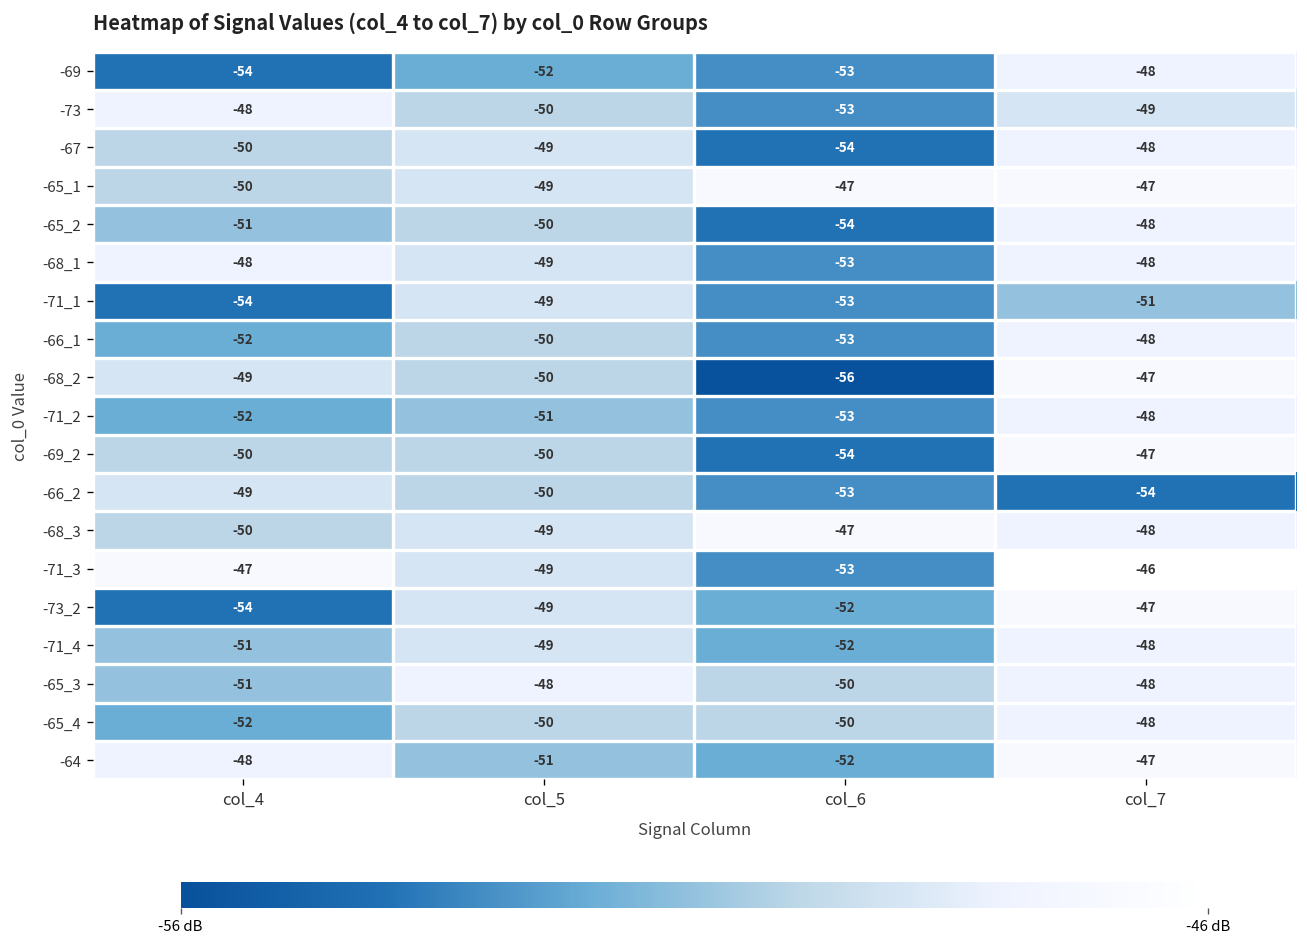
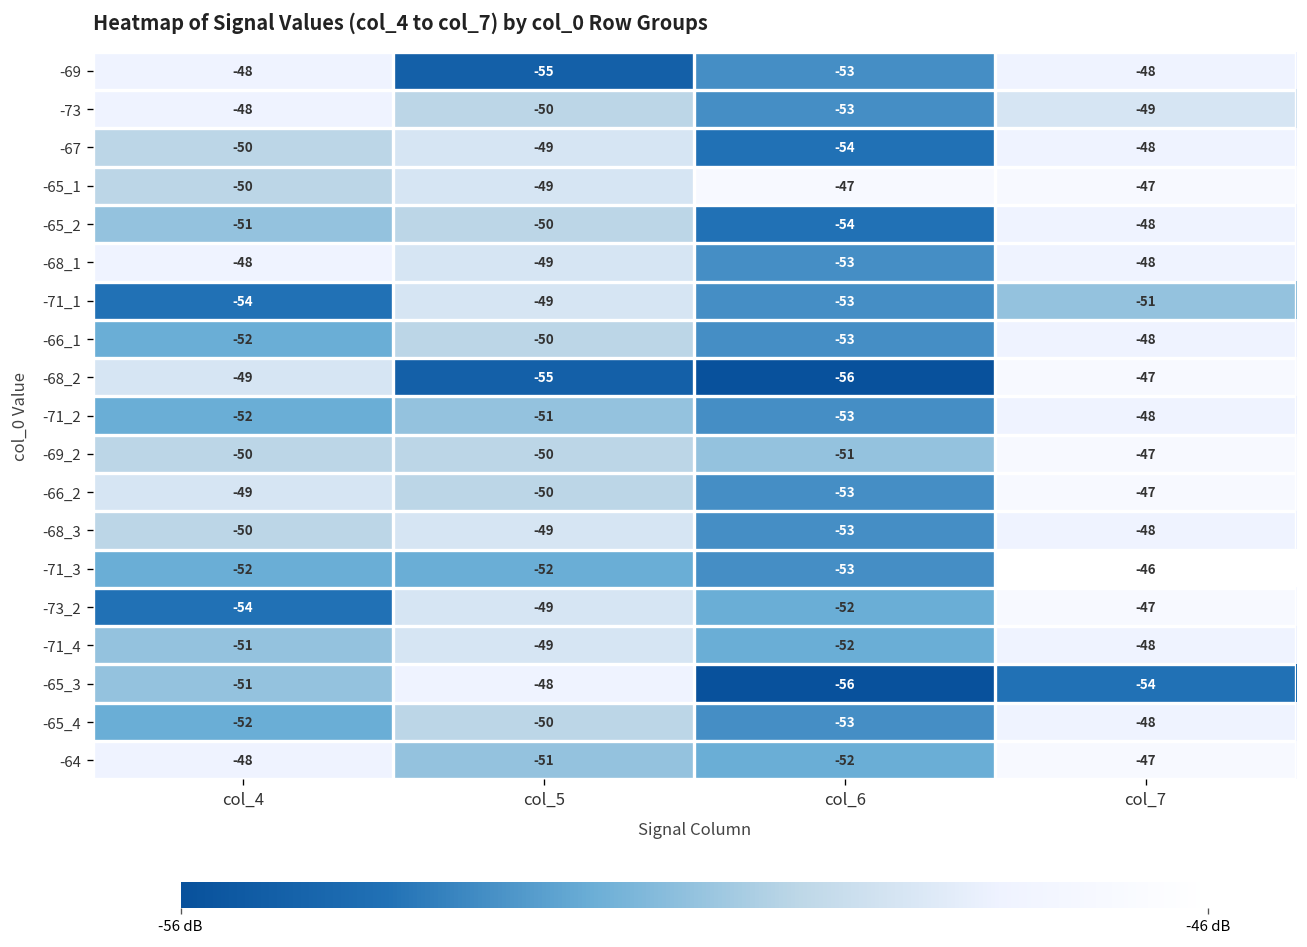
-69, col_4: -54 -> -48
-69, col_5: -52 -> -55
-68_2, col_5: -50 -> -55
-69_2, col_6: -54 -> -51
-66_2, col_7: -54 -> -47
-68_3, col_6: -47 -> -53
-71_3, col_4: -47 -> -52
-71_3, col_5: -49 -> -52
-65_3, col_6: -50 -> -56
-65_3, col_7: -48 -> -54
-65_4, col_6: -50 -> -53
